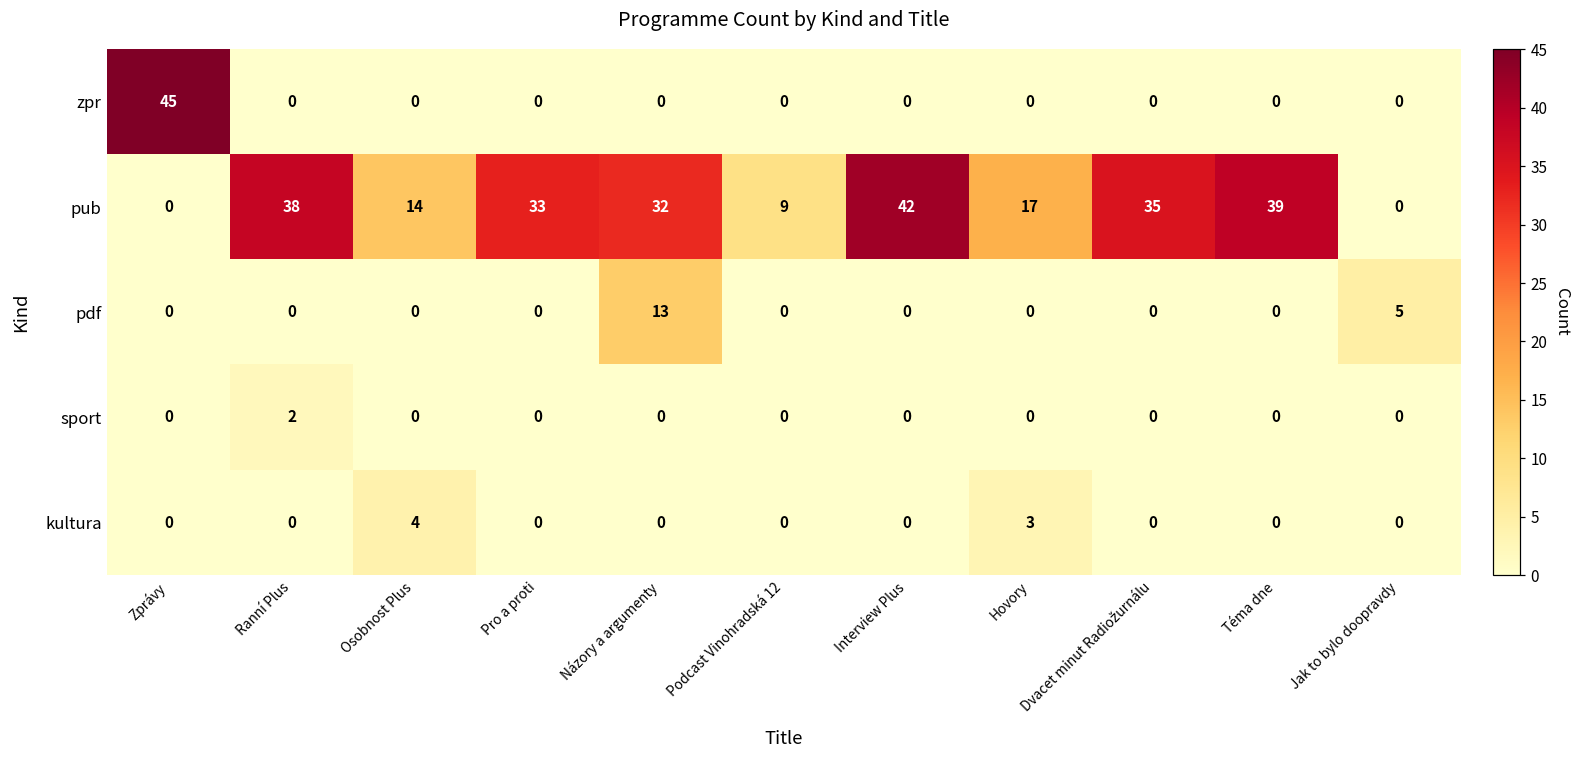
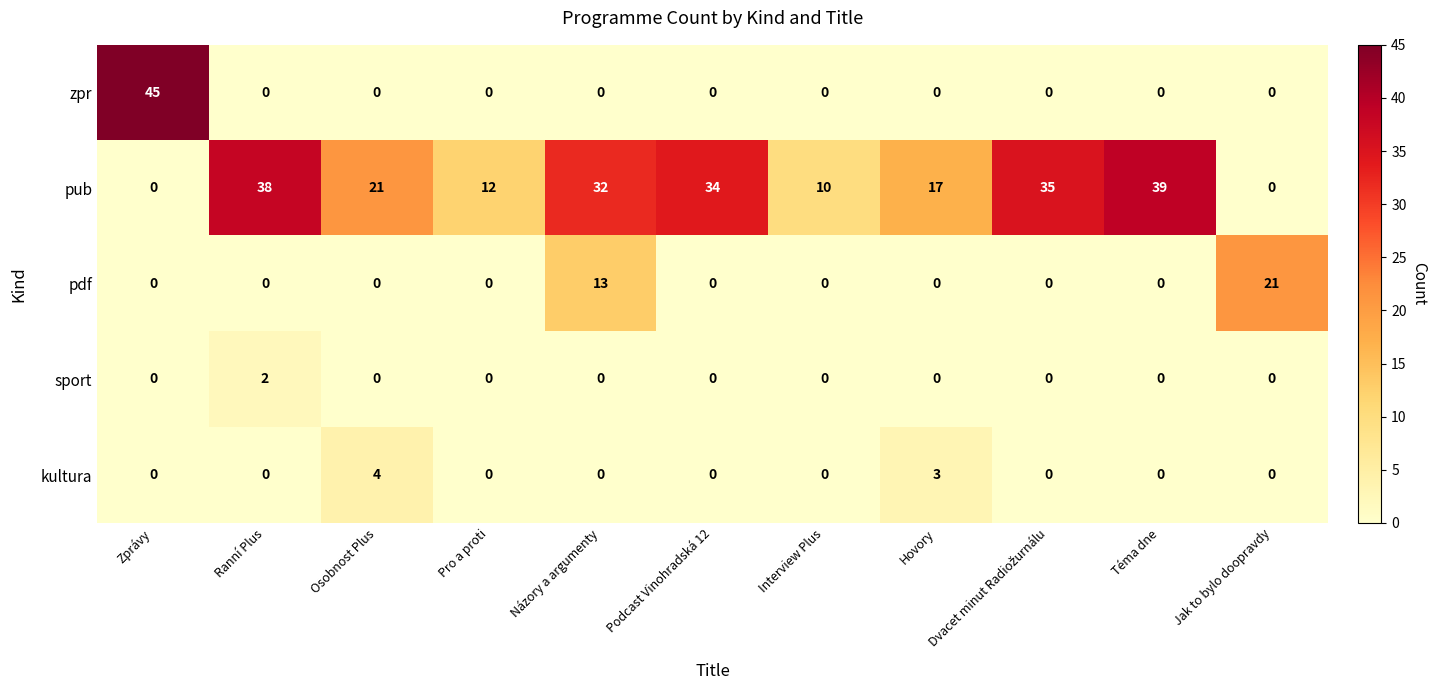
pub, Osobnost Plus: 14 -> 21
pub, Pro a proti: 33 -> 12
pub, Podcast Vinohradská 12: 9 -> 34
pub, Interview Plus: 42 -> 10
pdf, Jak to bylo doopravdy: 5 -> 21
